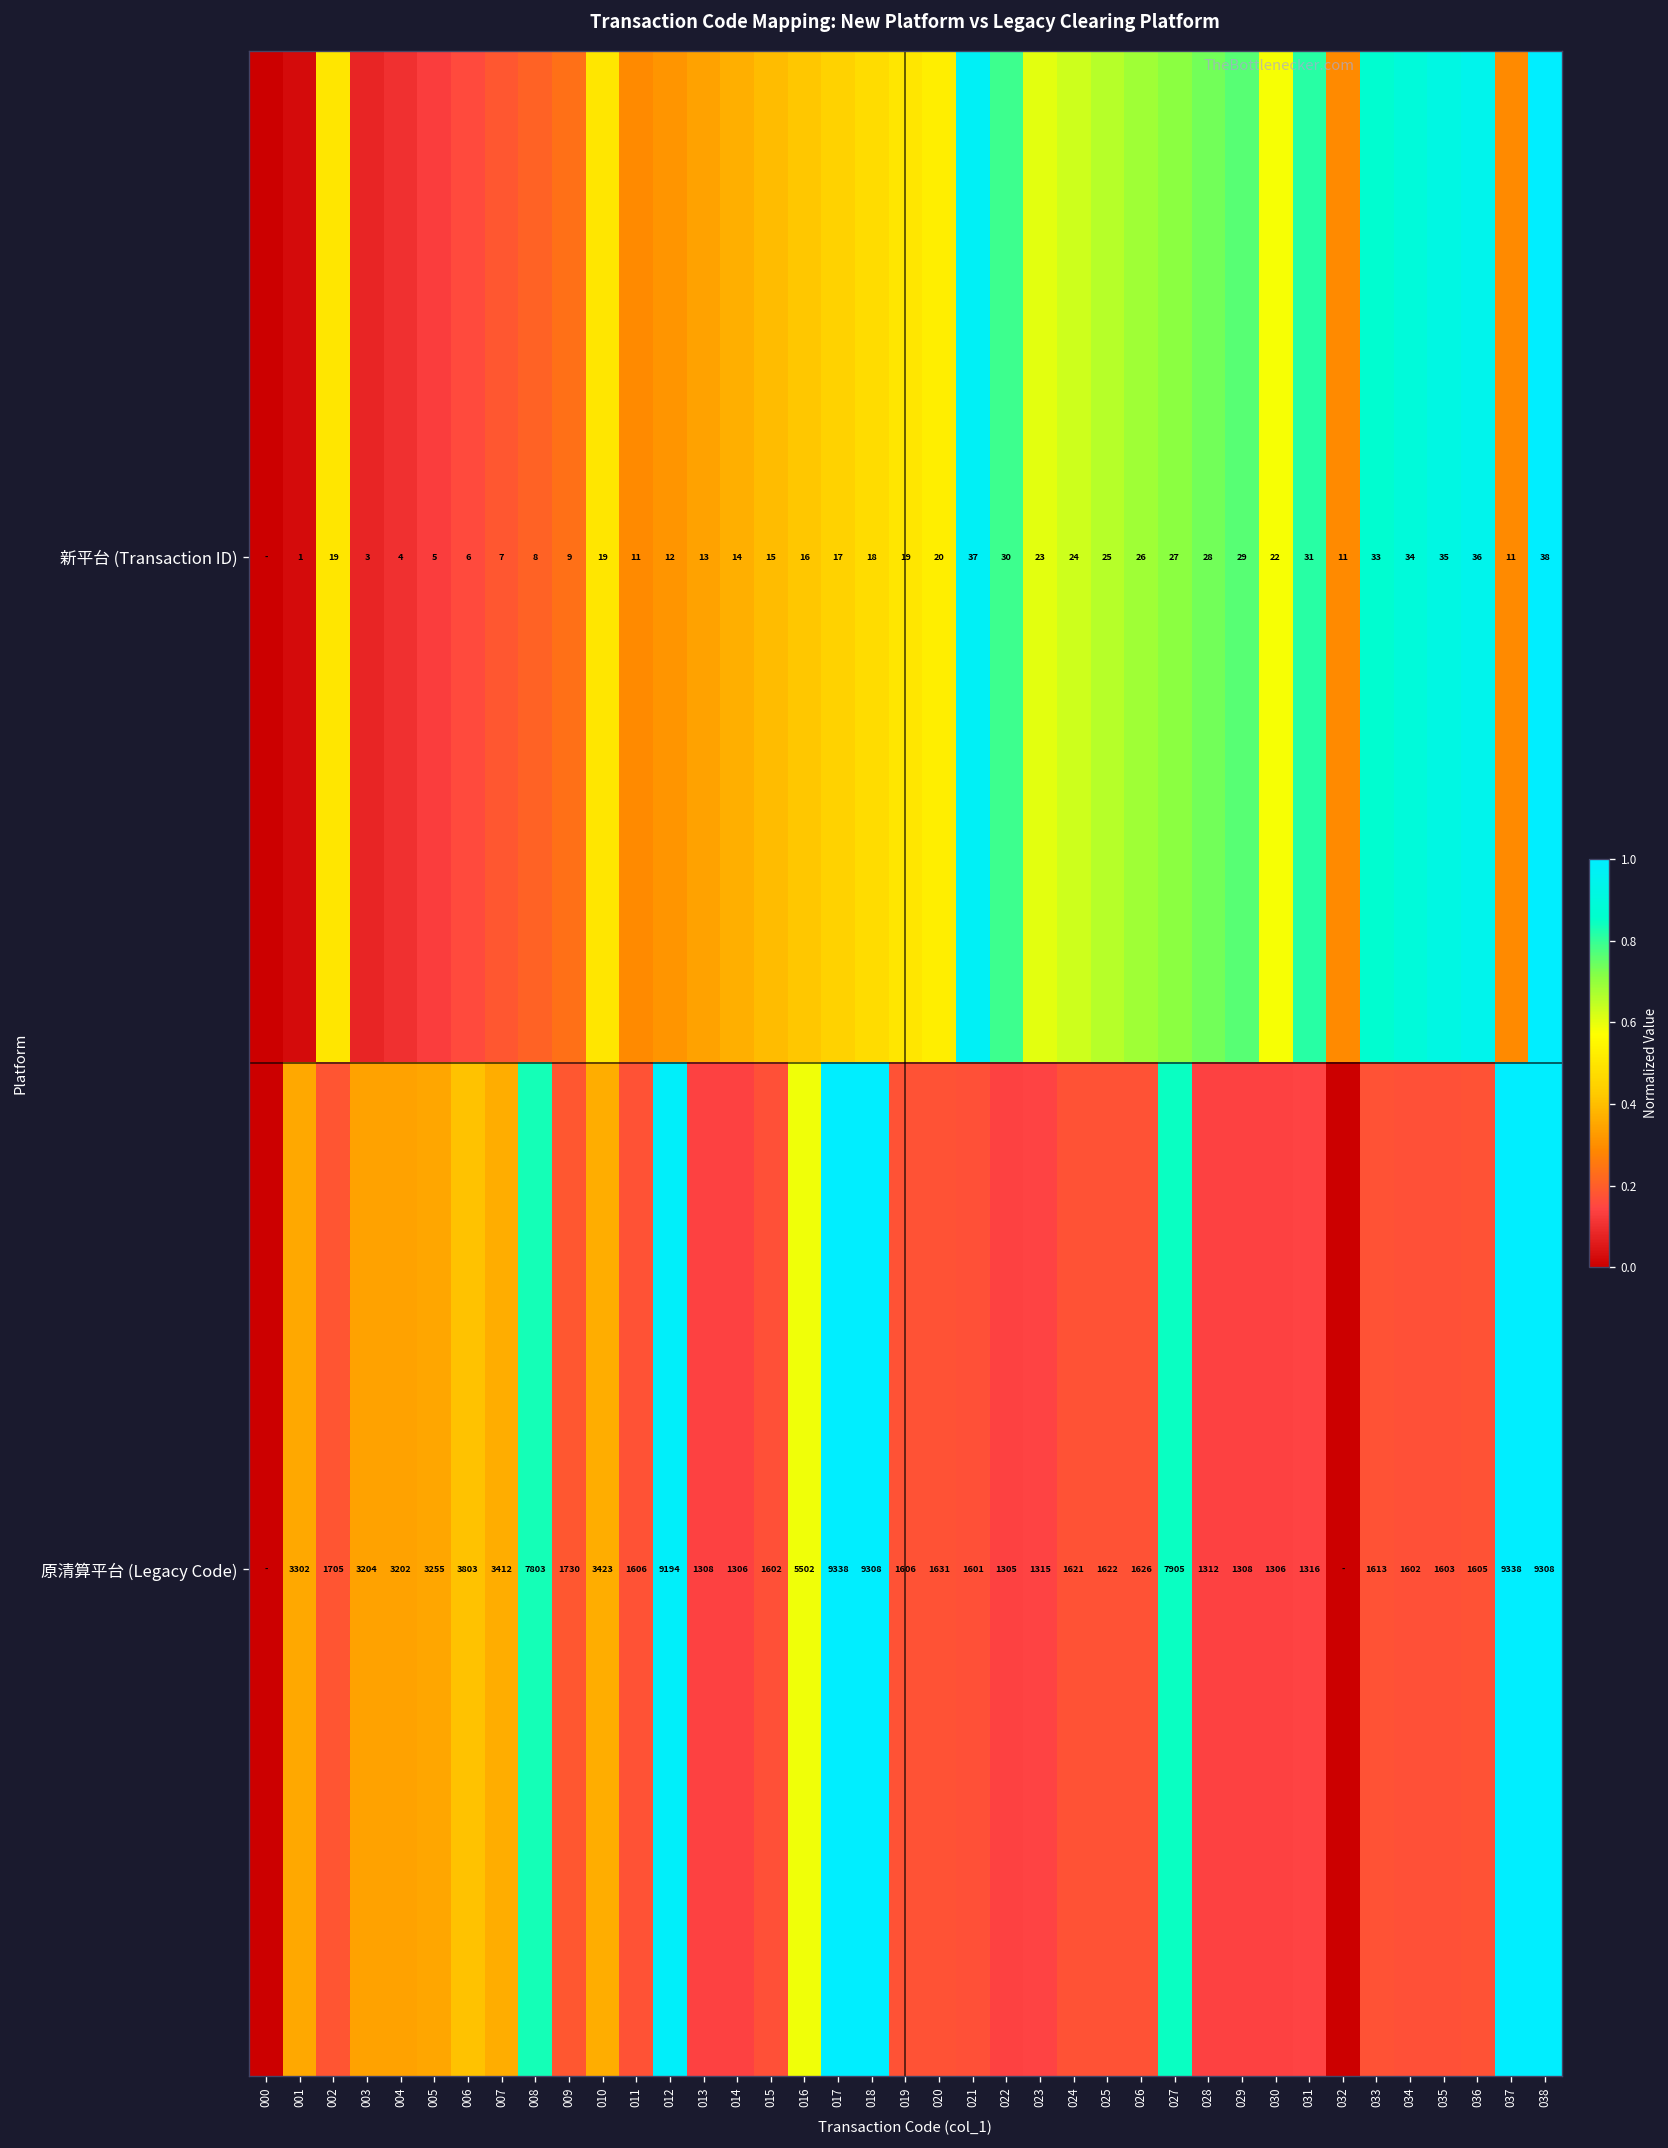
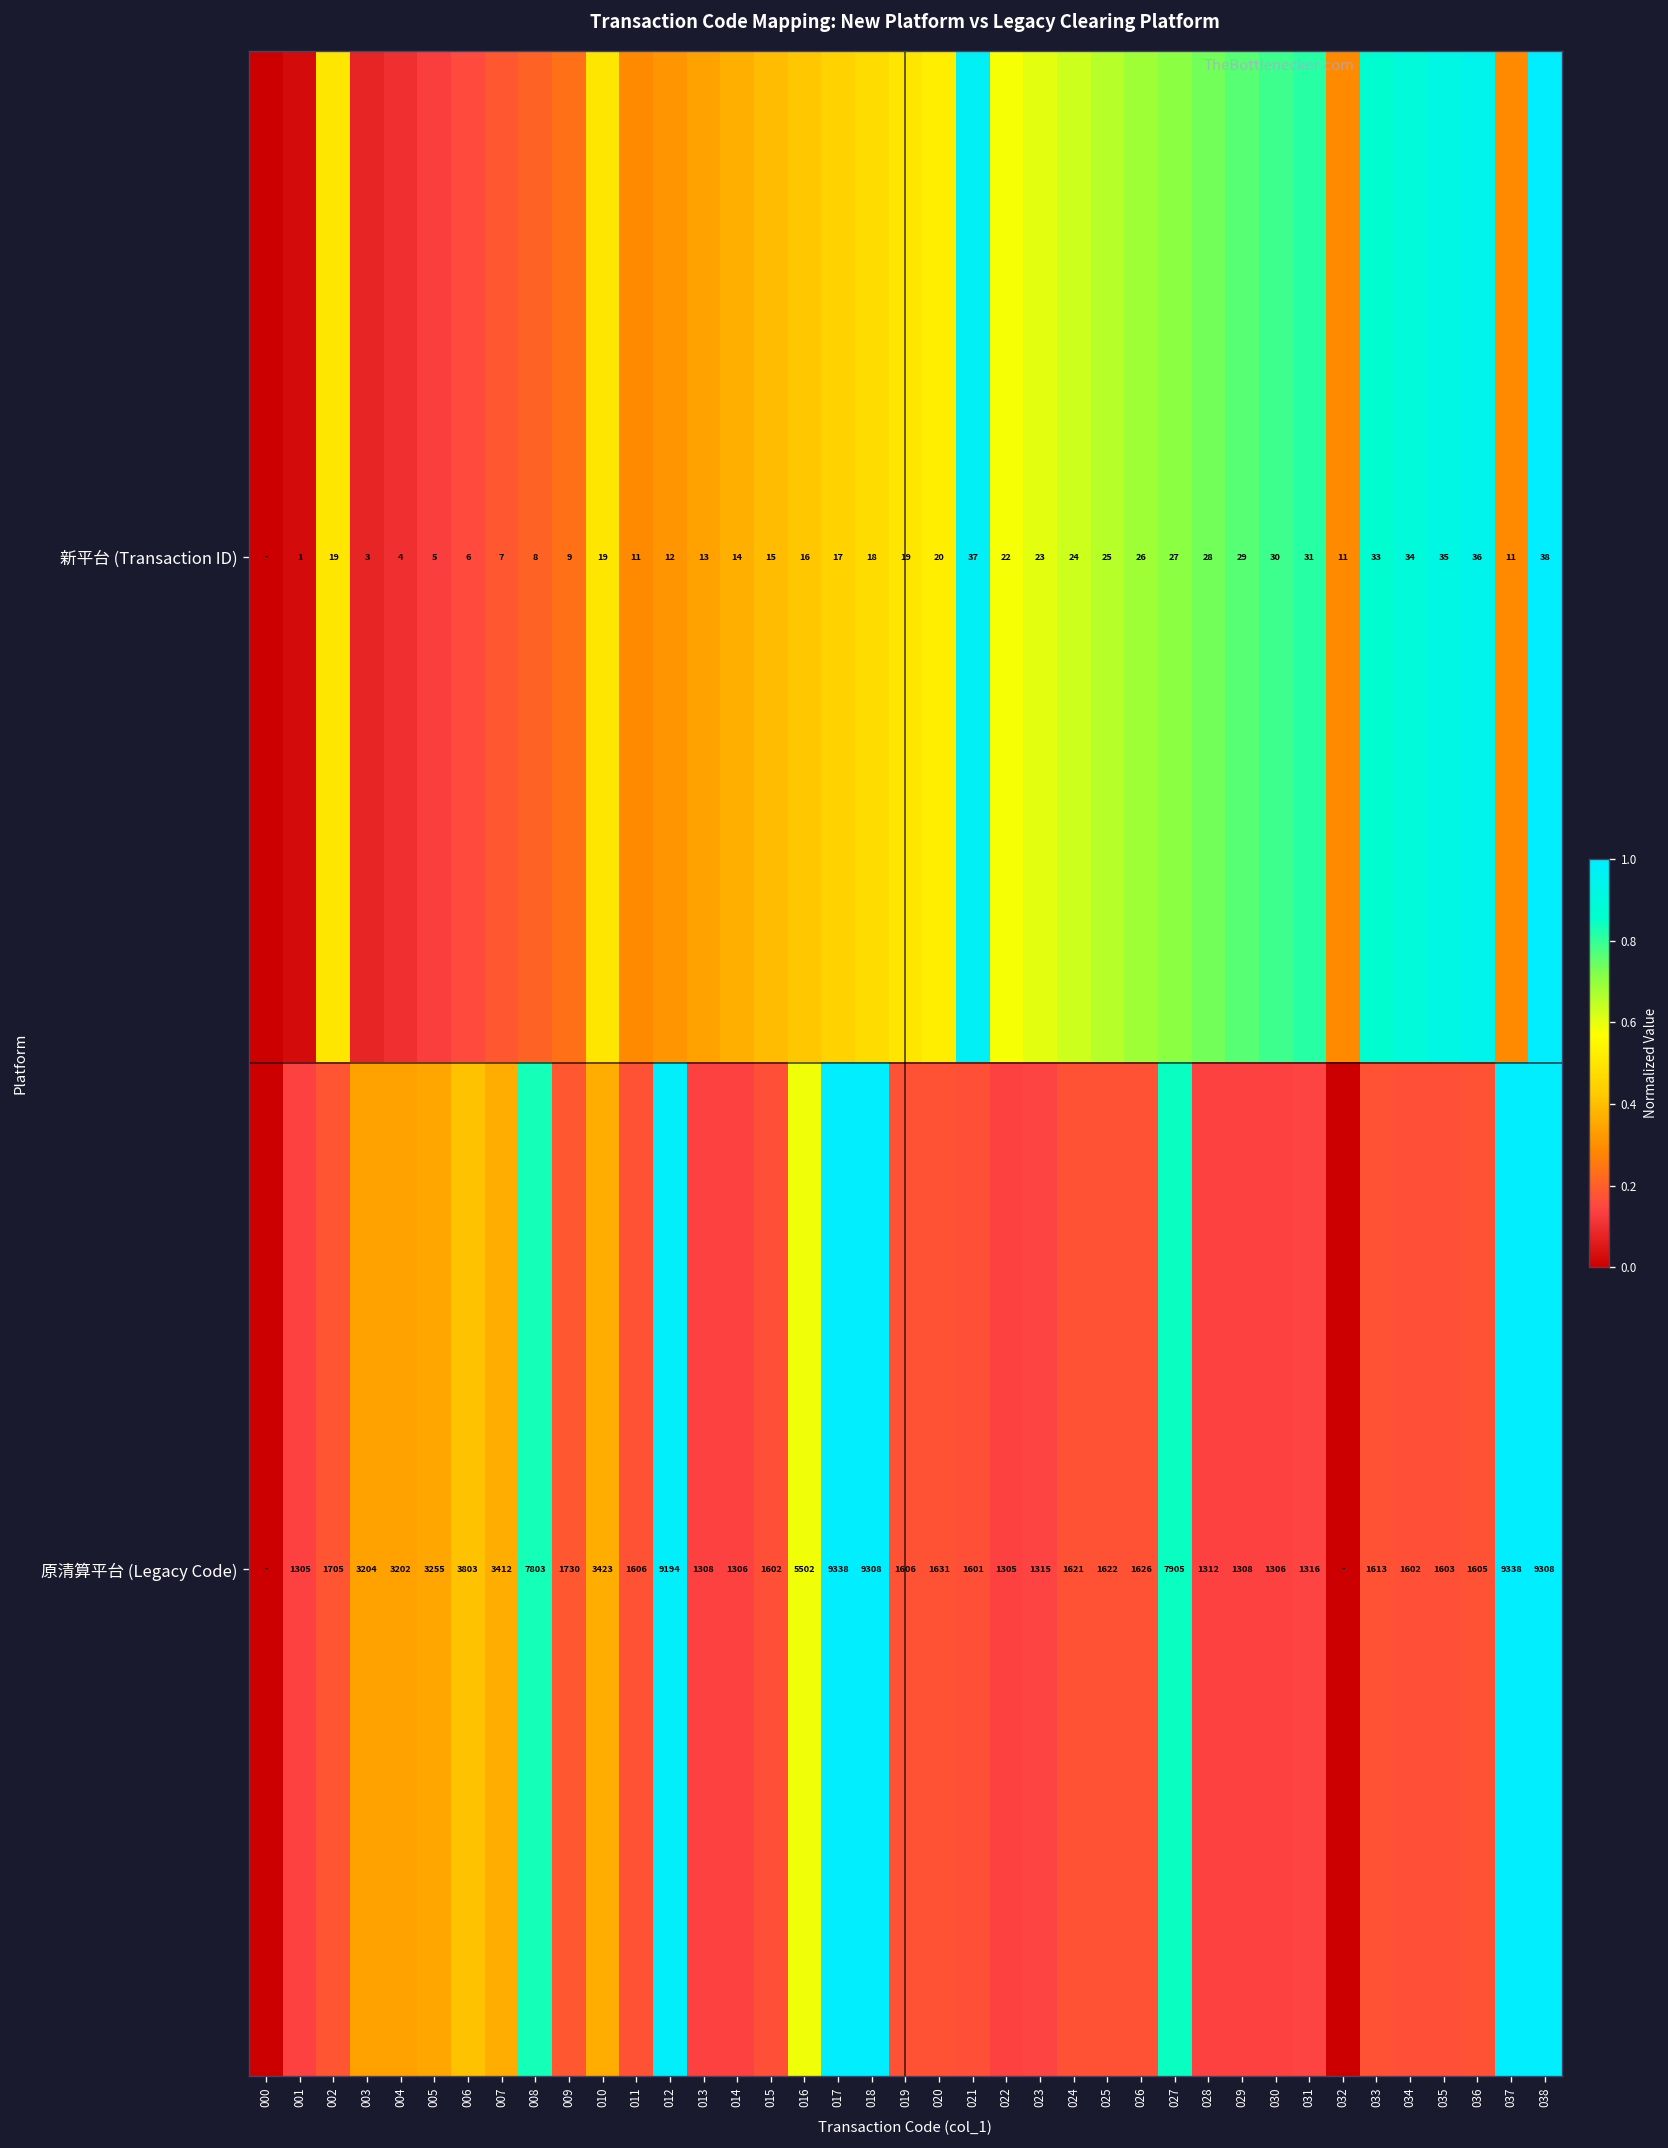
新平台 (Transaction ID), 022: 30 -> 22
新平台 (Transaction ID), 030: 22 -> 30
原清算平台 (Legacy Code), 001: 3302 -> 1305
